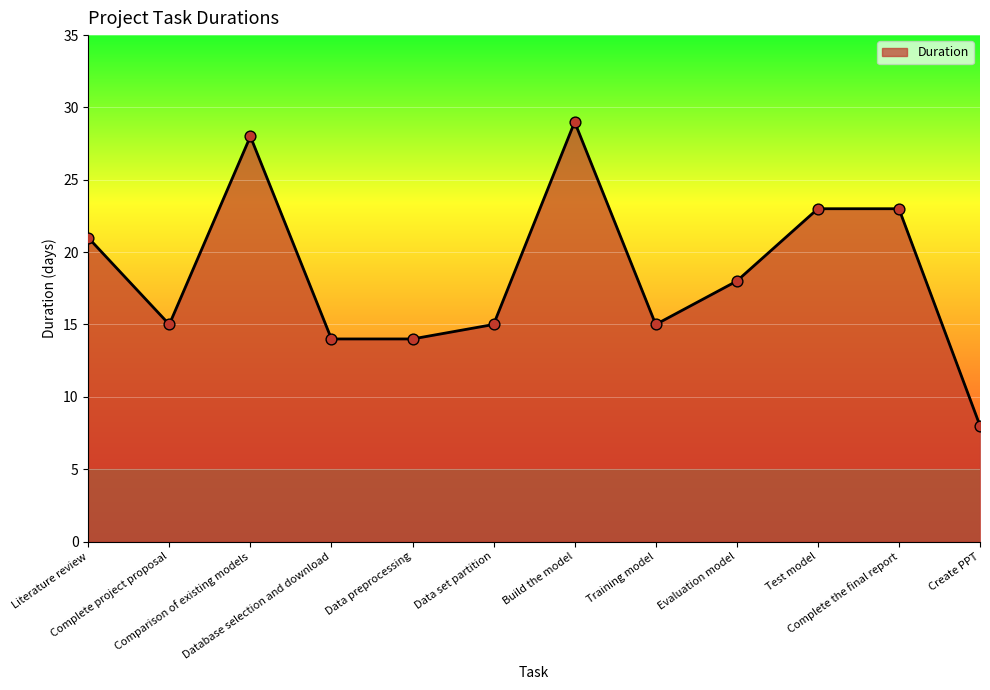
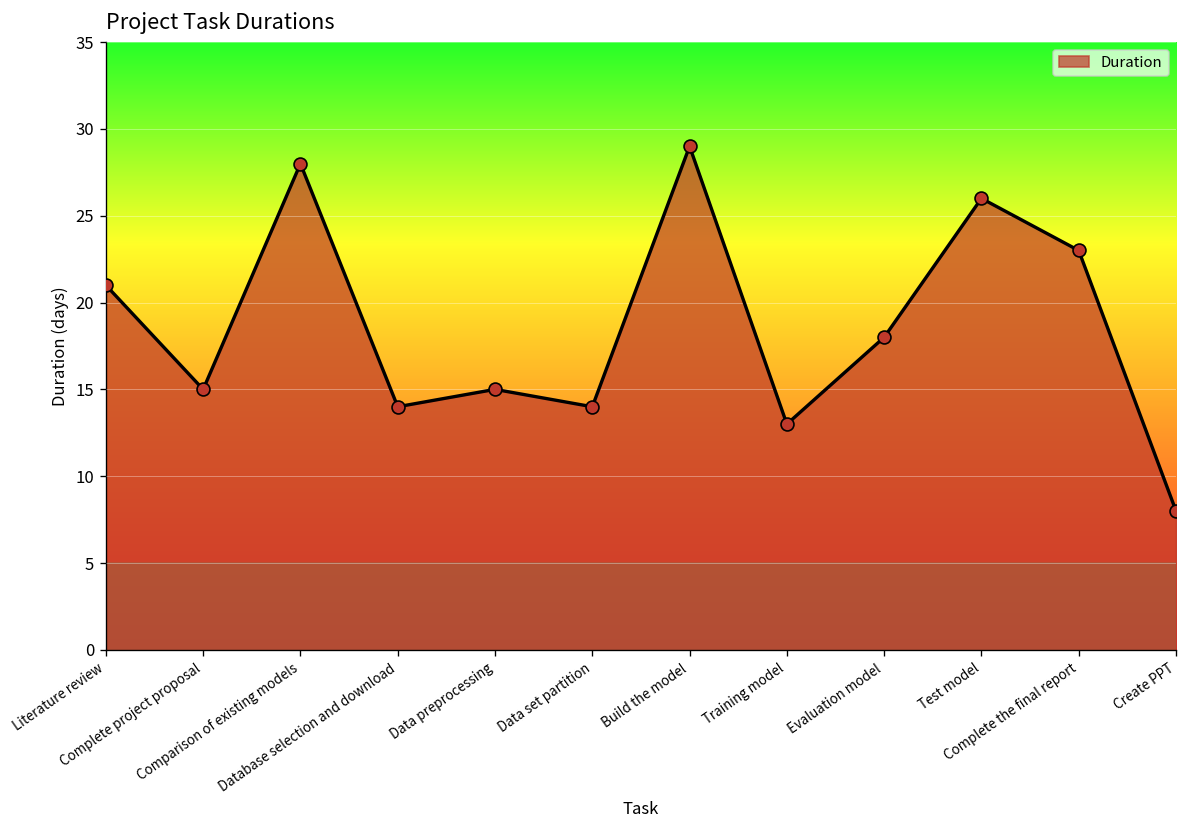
Data preprocessing: 14 -> 15
Data set partition: 15 -> 14
Training model: 15 -> 13
Test model: 23 -> 26
